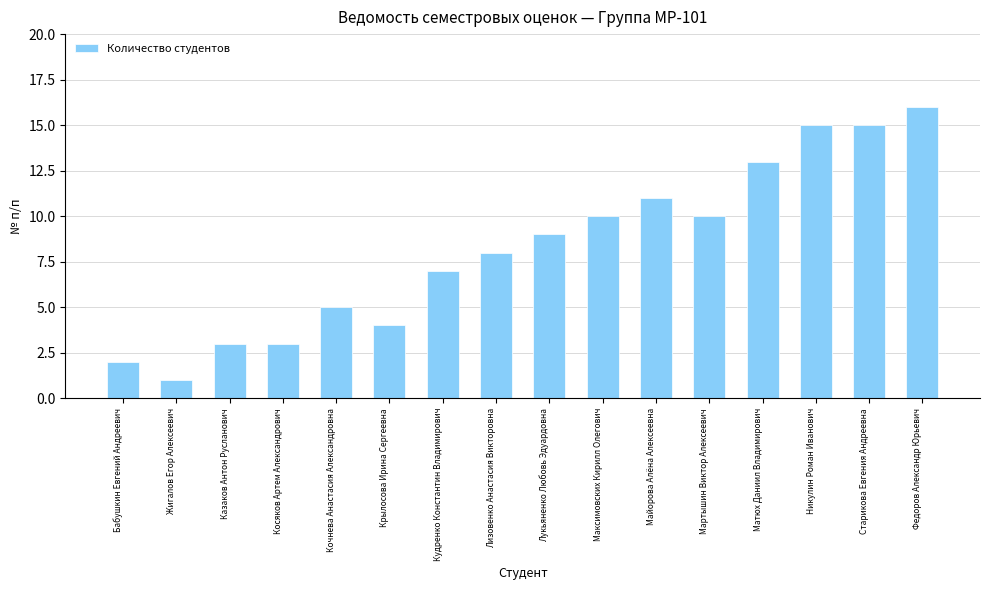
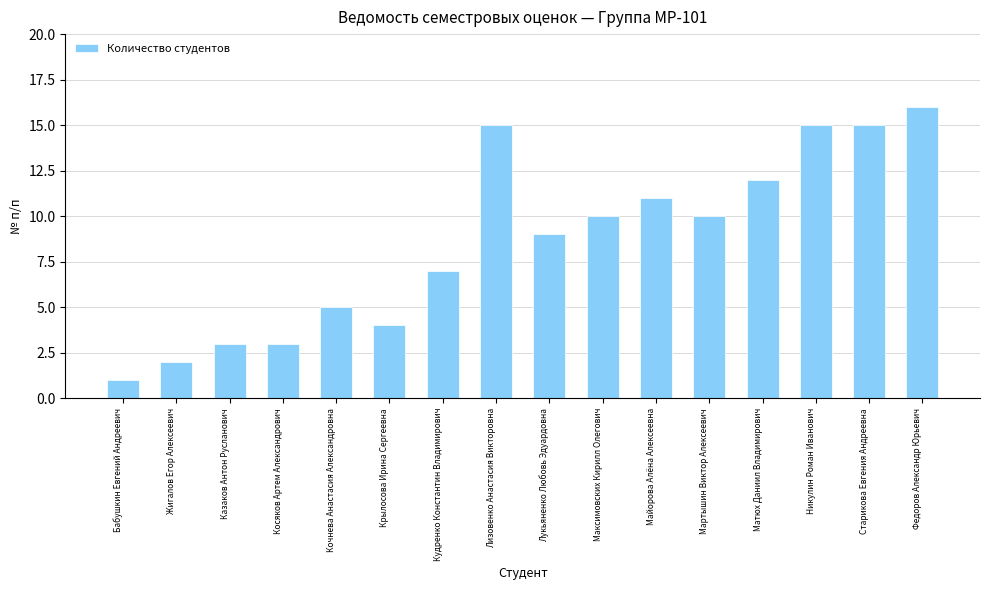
Бабушкин Евгений Андреевич: 2 -> 1
Жигалов Егор Алексеевич: 1 -> 2
Лизовенко Анастасия Викторовна: 8 -> 15
Матюх Даниил Владимирович: 13 -> 12
